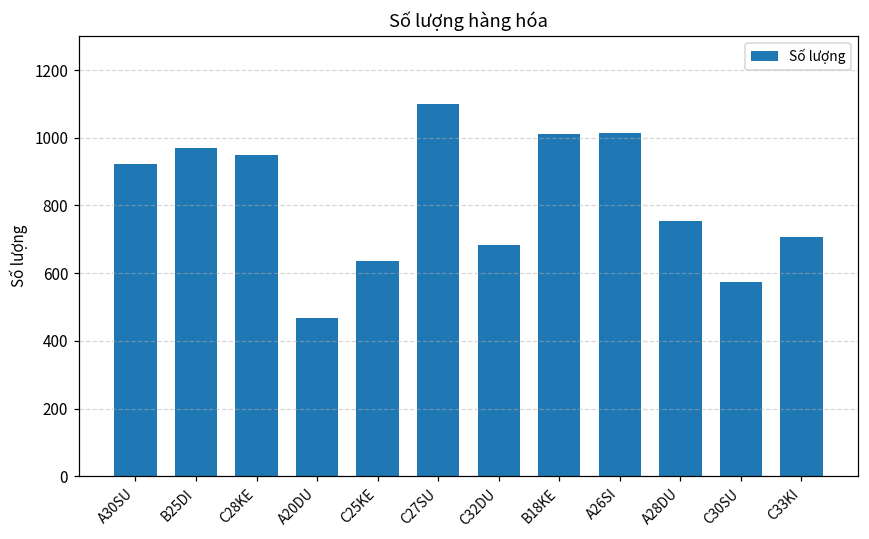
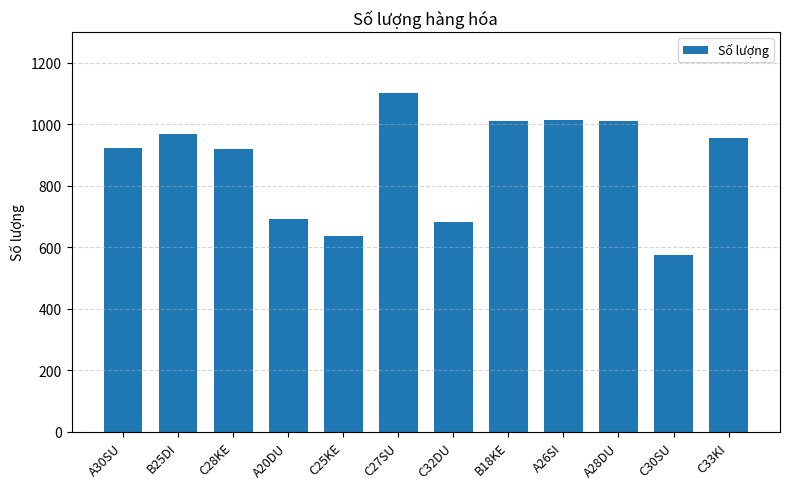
C28KE: 950 -> 920
A20DU: 470 -> 690
A28DU: 750 -> 1010
C33KI: 710 -> 960
